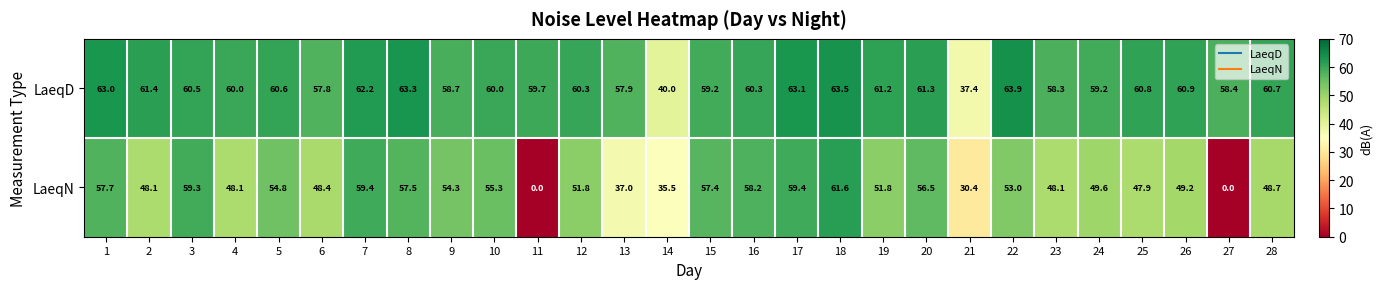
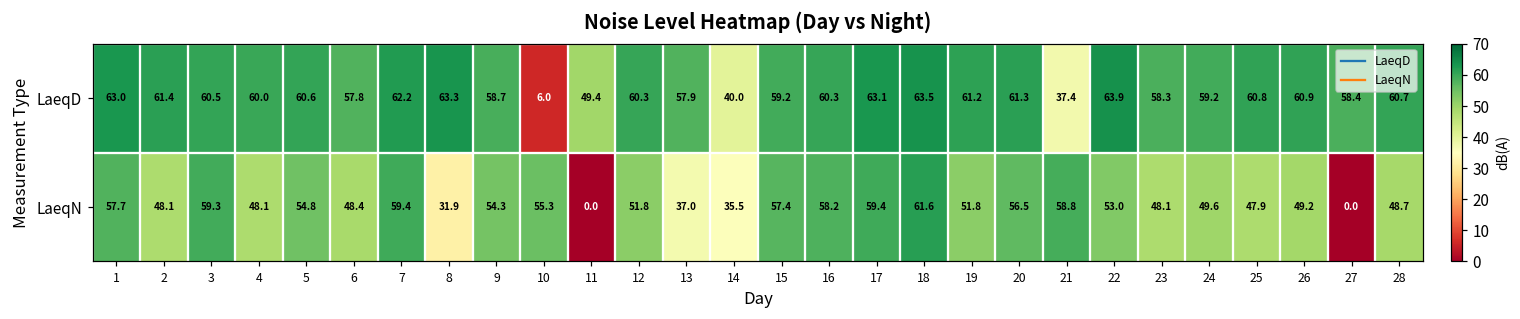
LaeqD, 10: 60.0 -> 6.0
LaeqD, 11: 59.7 -> 49.4
LaeqN, 8: 57.5 -> 31.9
LaeqN, 21: 30.4 -> 58.8
